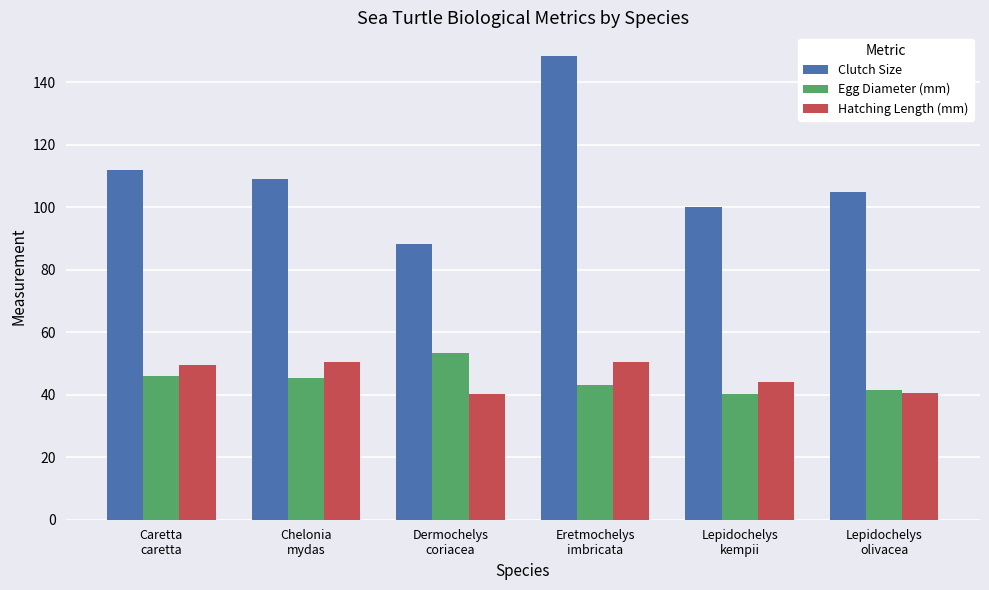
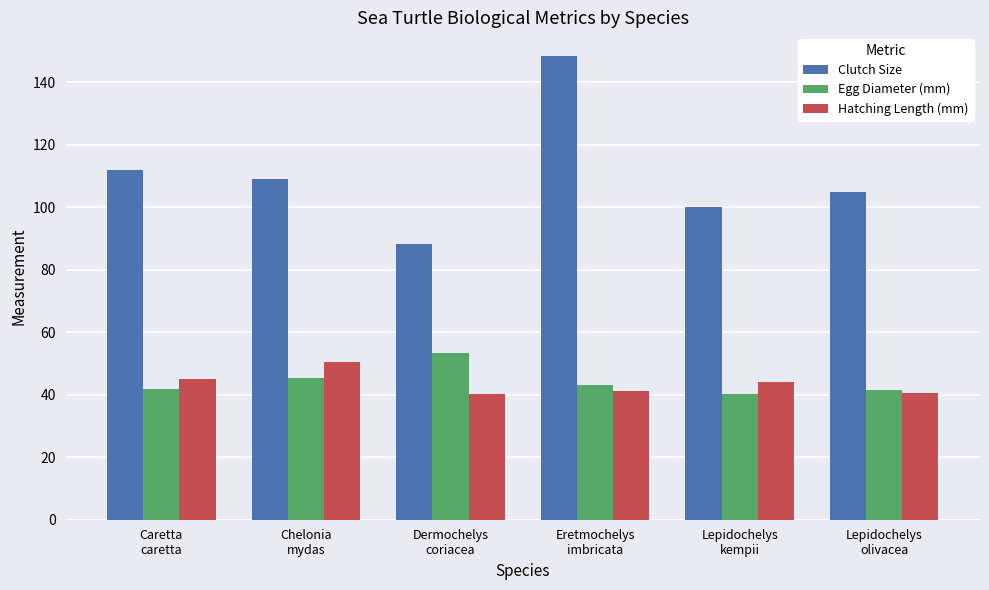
Egg Diameter (mm), Caretta caretta: 46 -> 42
Hatching Length (mm), Caretta caretta: 50 -> 45
Hatching Length (mm), Eretmochelys imbricata: 50 -> 41
